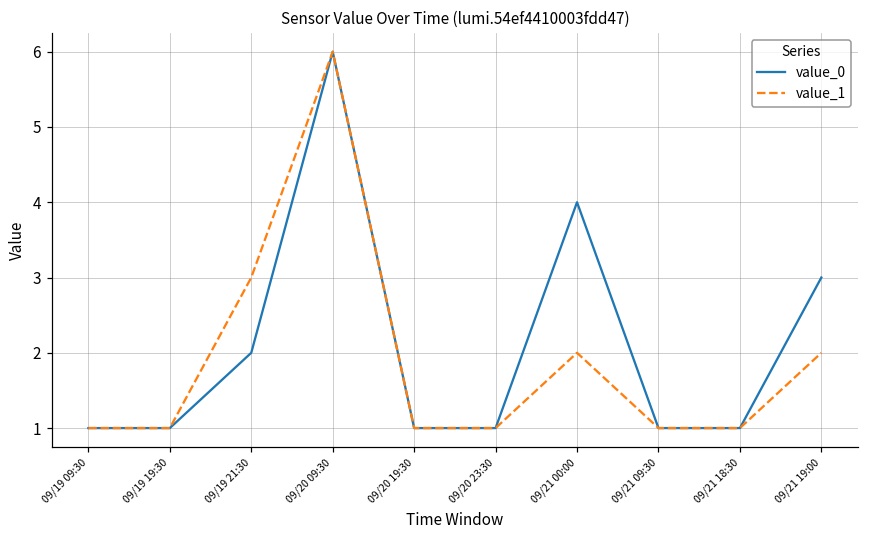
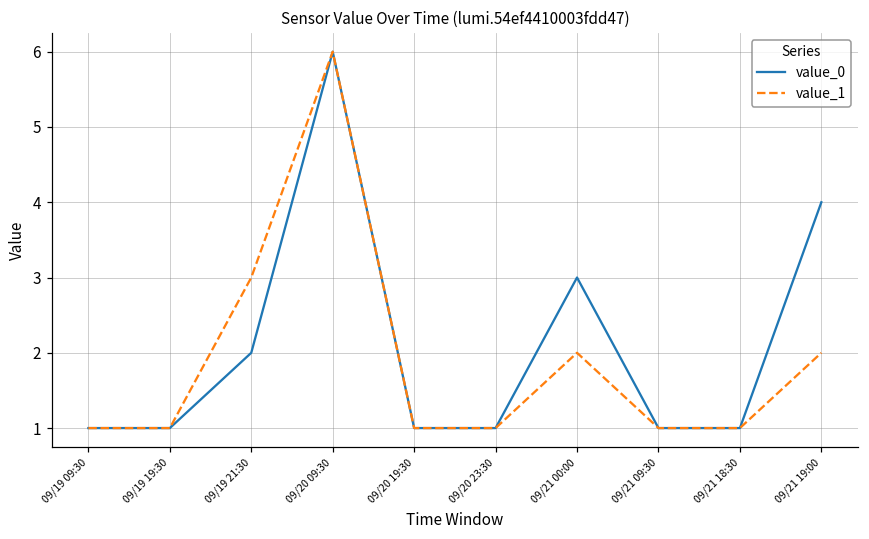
value_0, 09/21 00:00: 4 -> 3
value_0, 09/21 19:00: 3 -> 4
